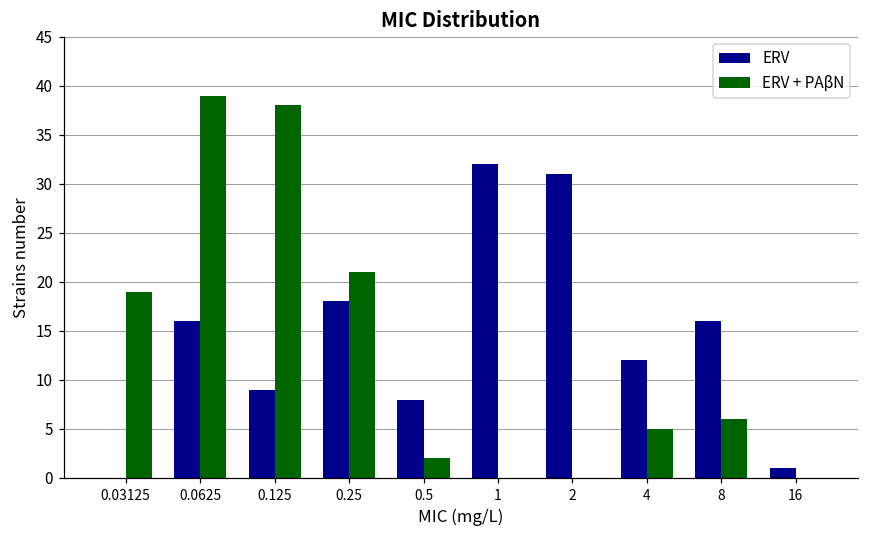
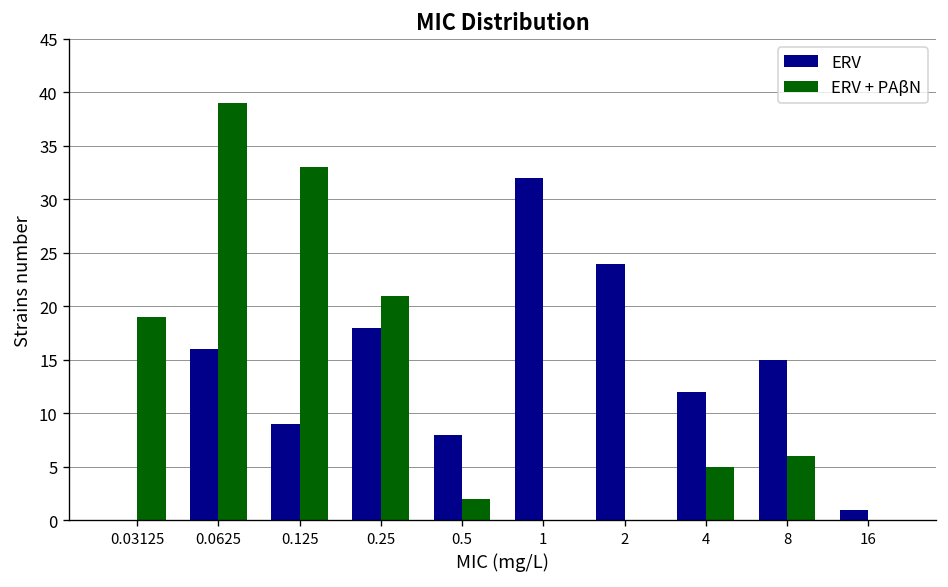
ERV + PAβN, 0.125: 38 -> 33
ERV, 2: 31 -> 24
ERV, 8: 16 -> 15
